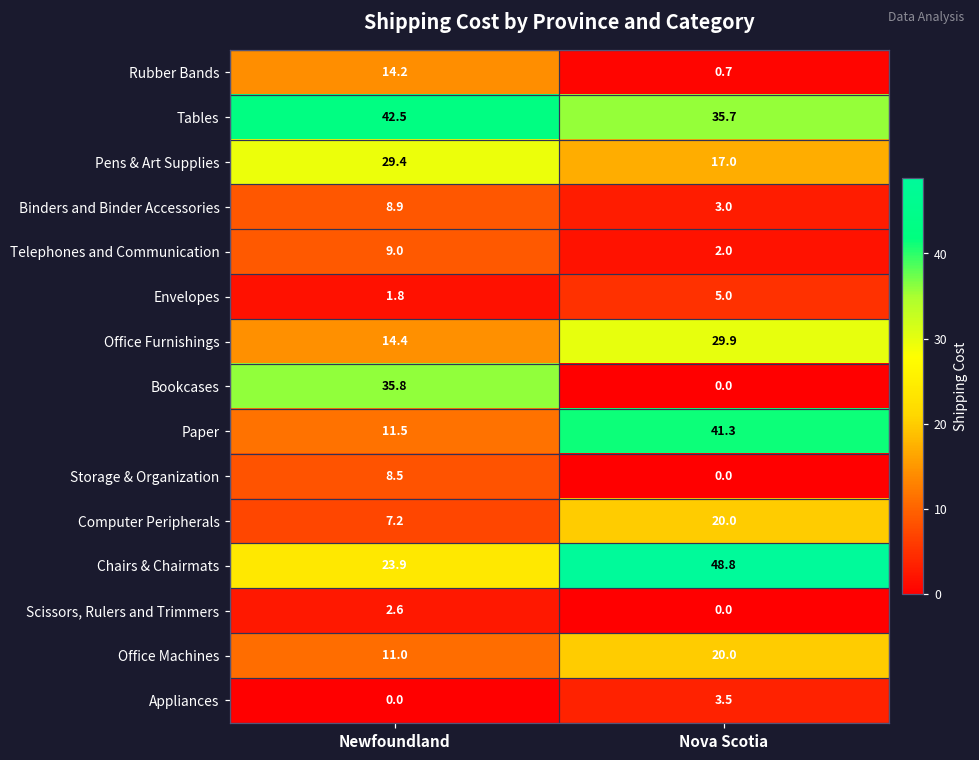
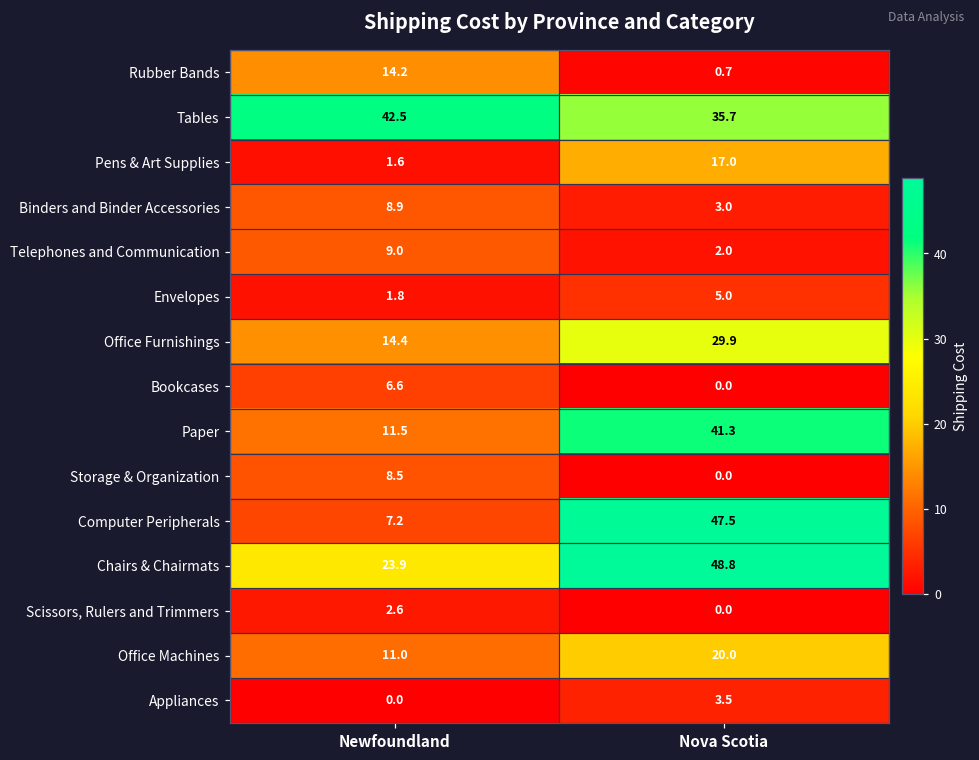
Pens & Art Supplies, Newfoundland: 29.4 -> 1.6
Bookcases, Newfoundland: 35.8 -> 6.6
Computer Peripherals, Nova Scotia: 20.0 -> 47.5
